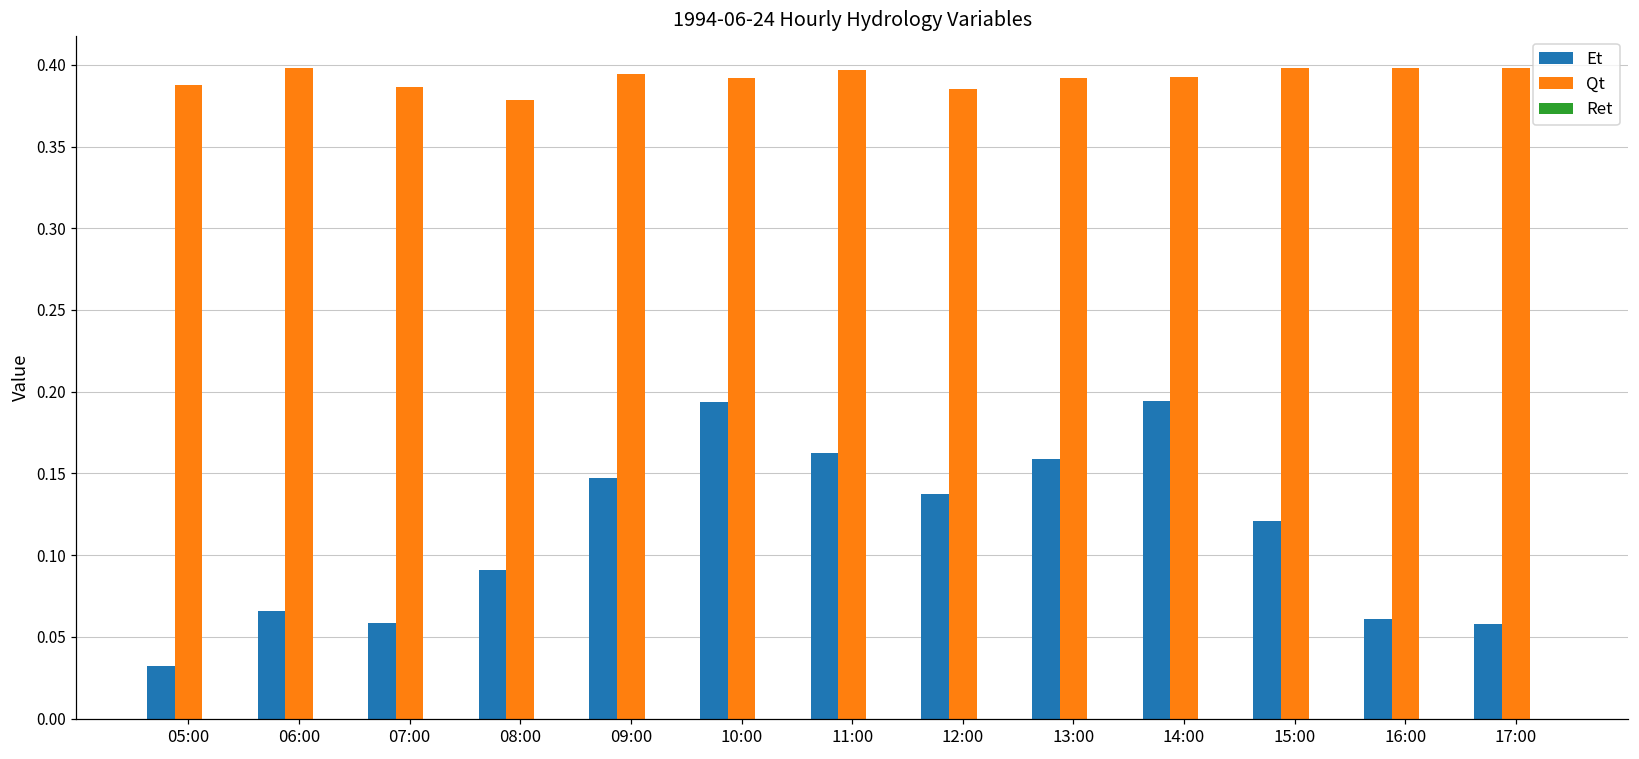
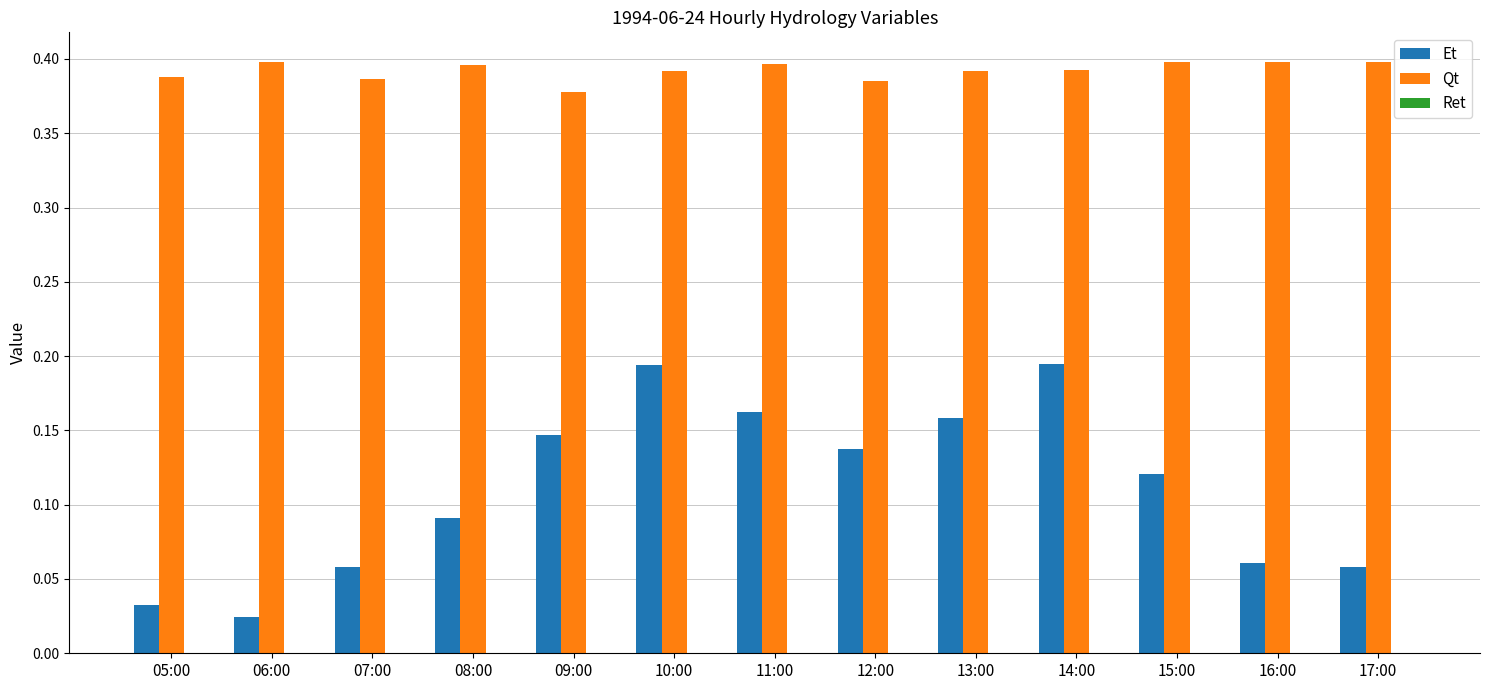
Et, 06:00: 0.066 -> 0.024
Qt, 08:00: 0.378 -> 0.396
Qt, 09:00: 0.394 -> 0.378
